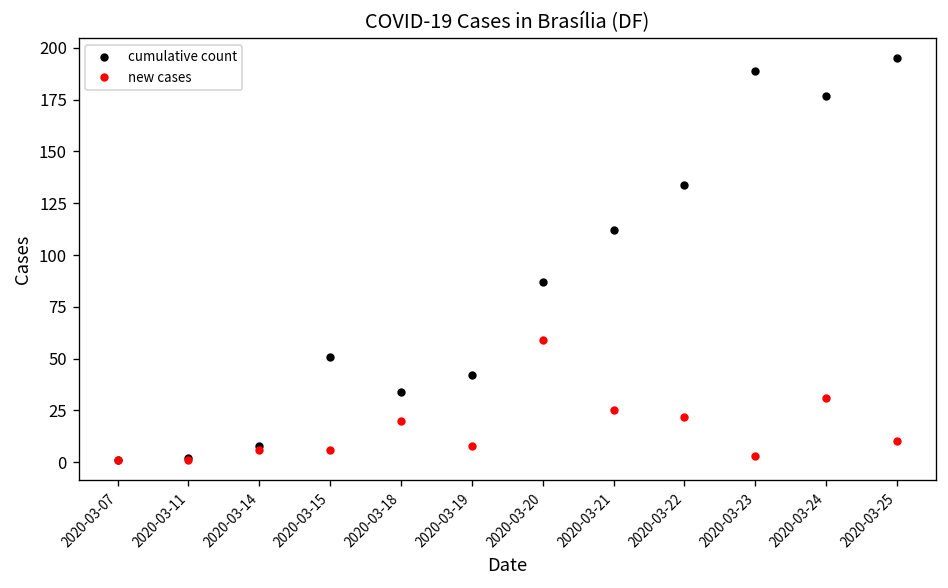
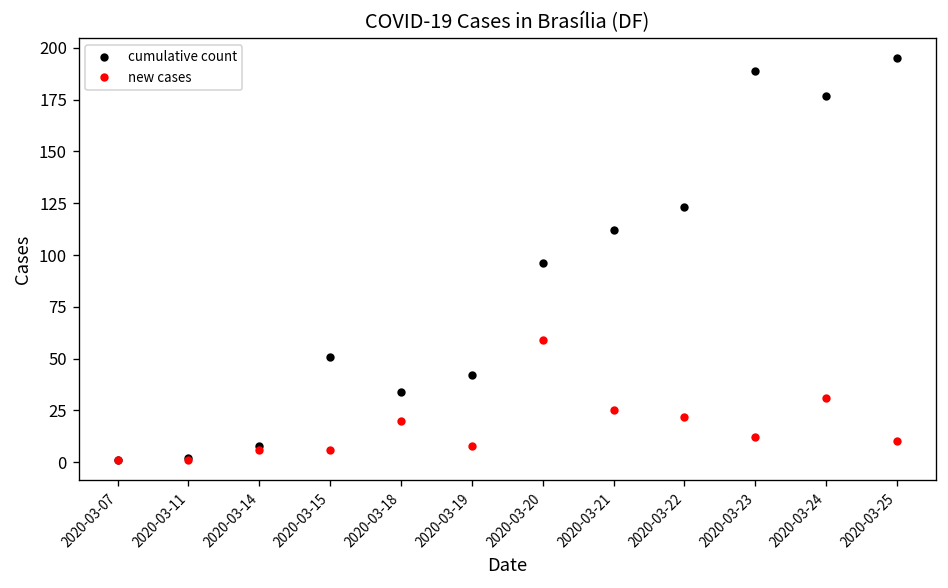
cumulative count, 2020-03-20: 87 -> 96
cumulative count, 2020-03-22: 134 -> 123
new cases, 2020-03-23: 3 -> 12
